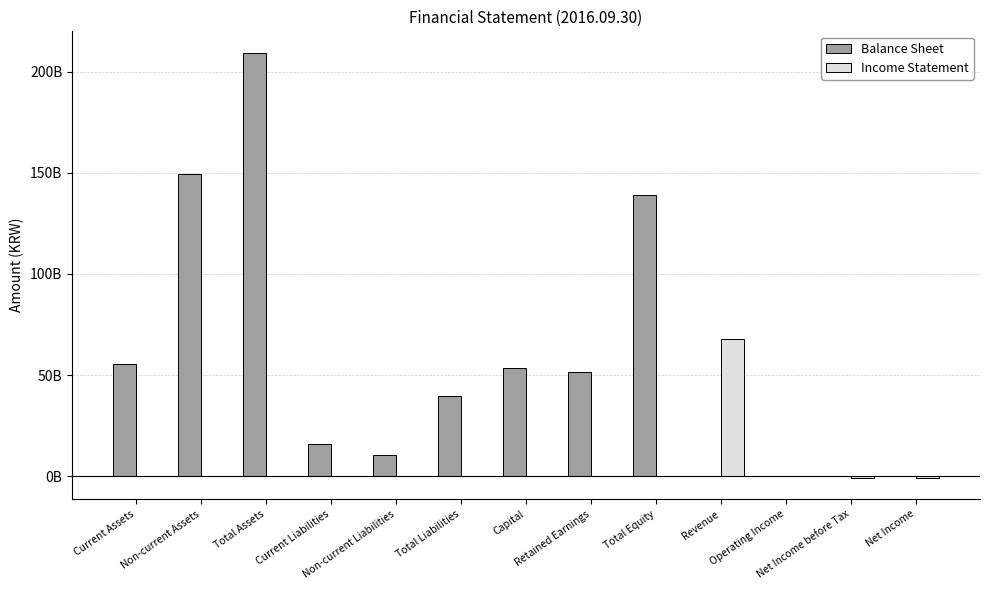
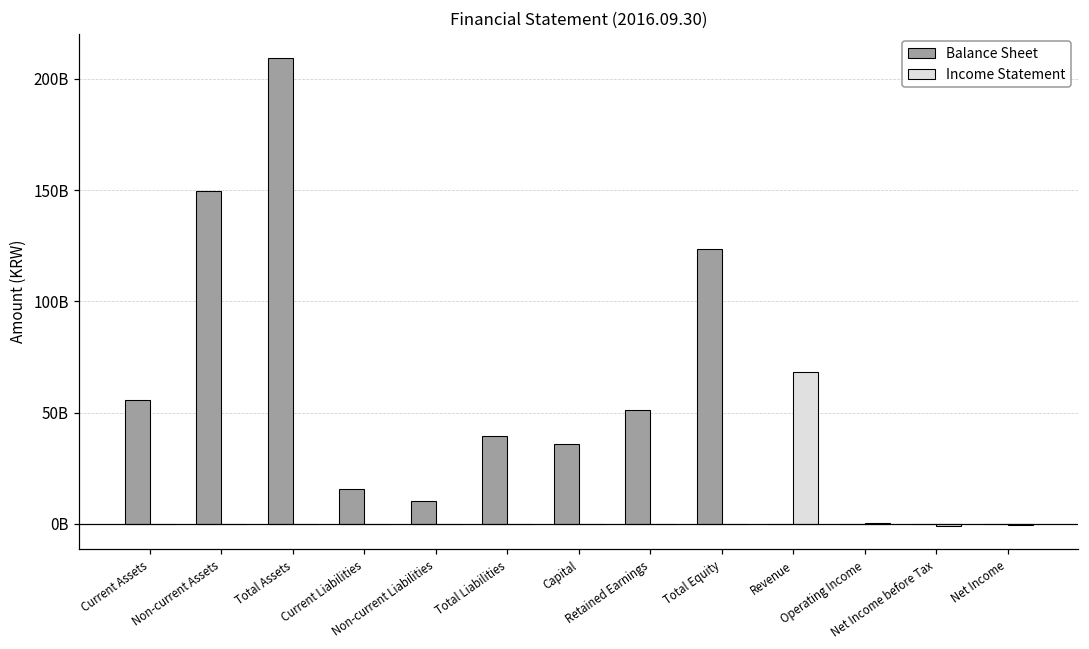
Balance Sheet, Capital: 53000000000 -> 36000000000
Balance Sheet, Total Equity: 139000000000 -> 123000000000
